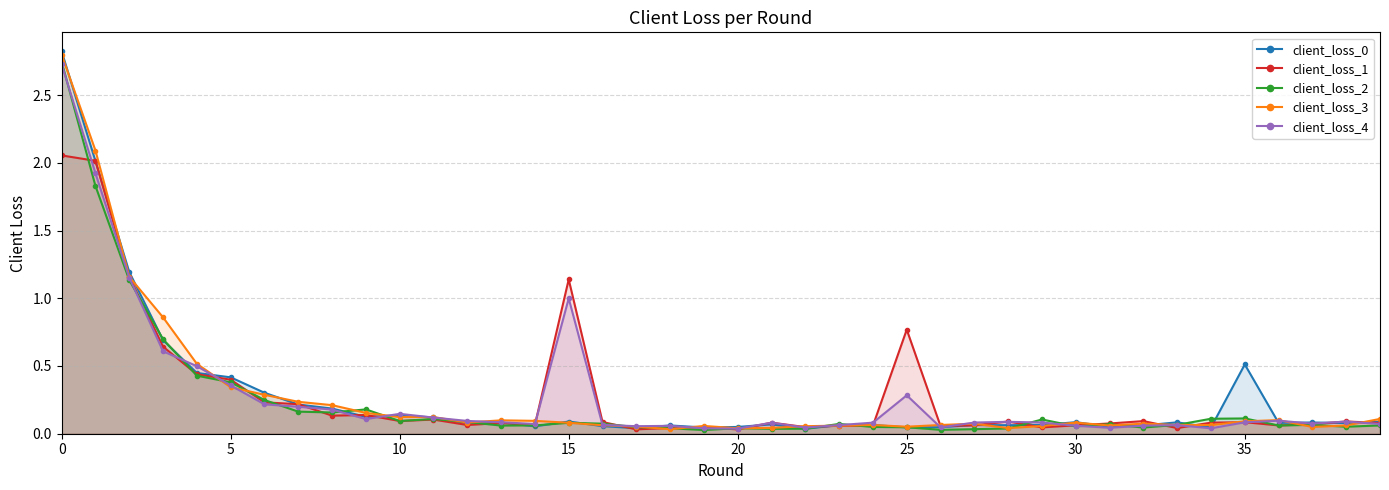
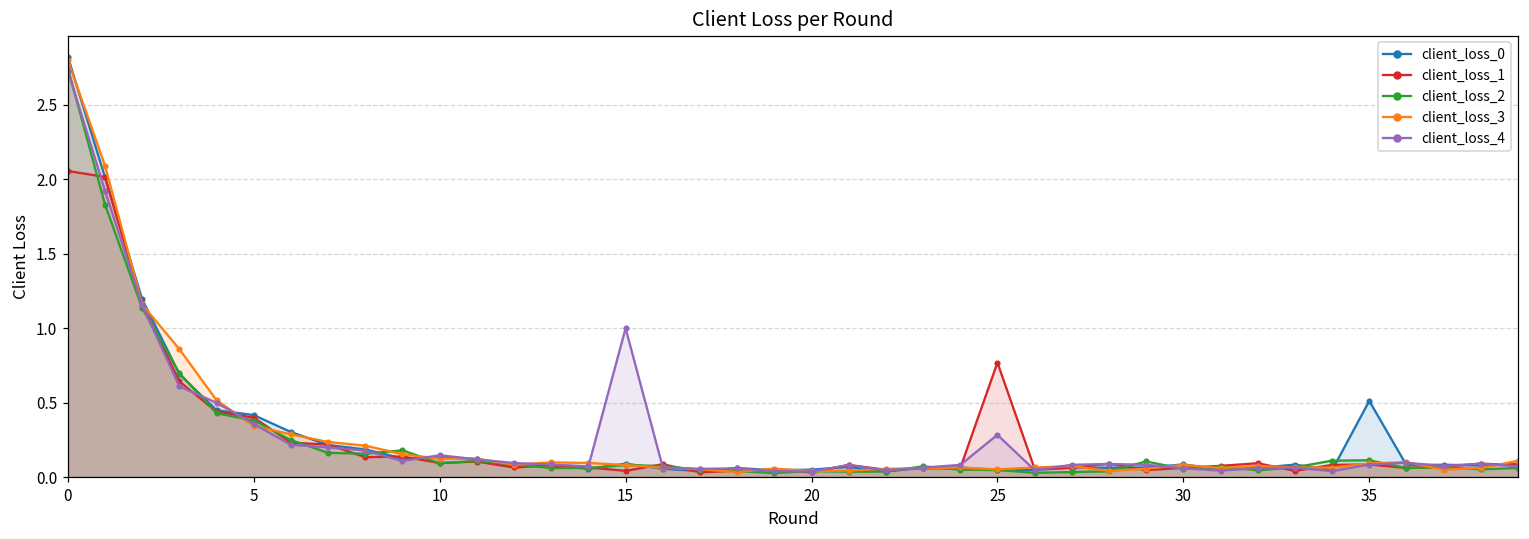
client_loss_1, 15: 1.14 -> 0.04
